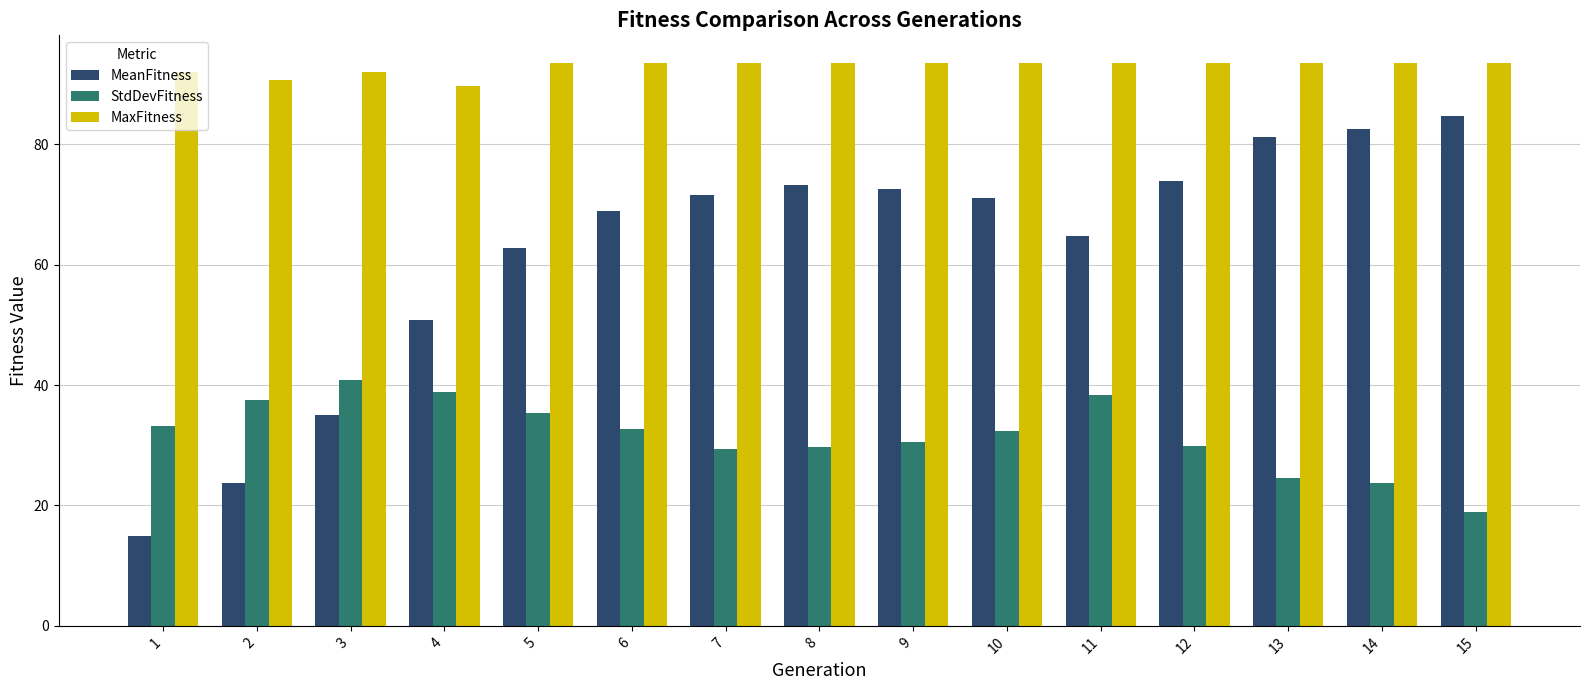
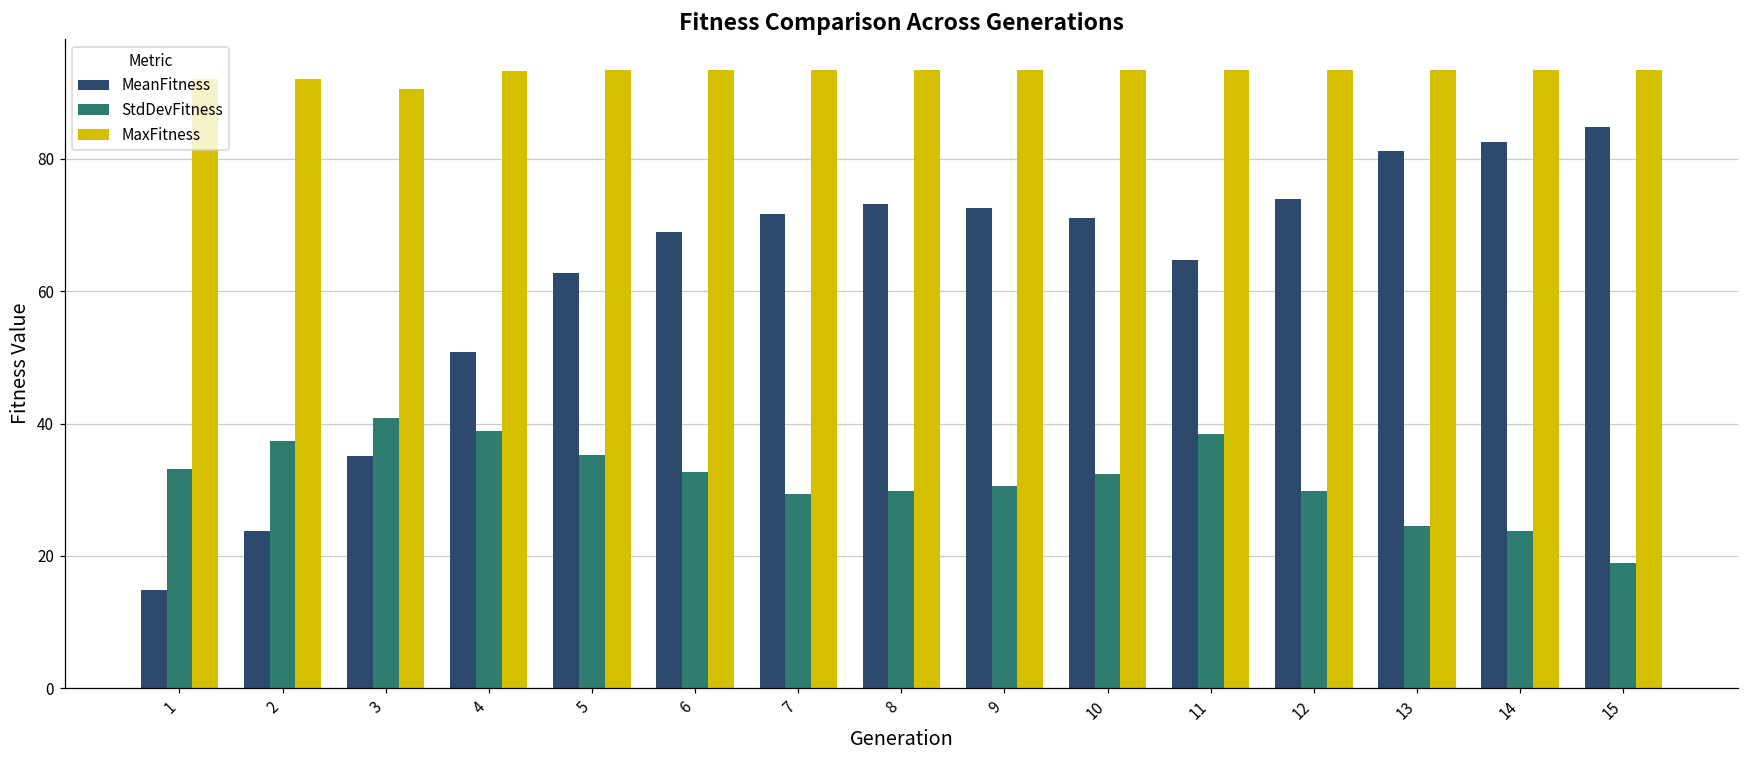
MaxFitness, 2: 91 -> 92
MaxFitness, 3: 92 -> 91
MaxFitness, 4: 90 -> 93
